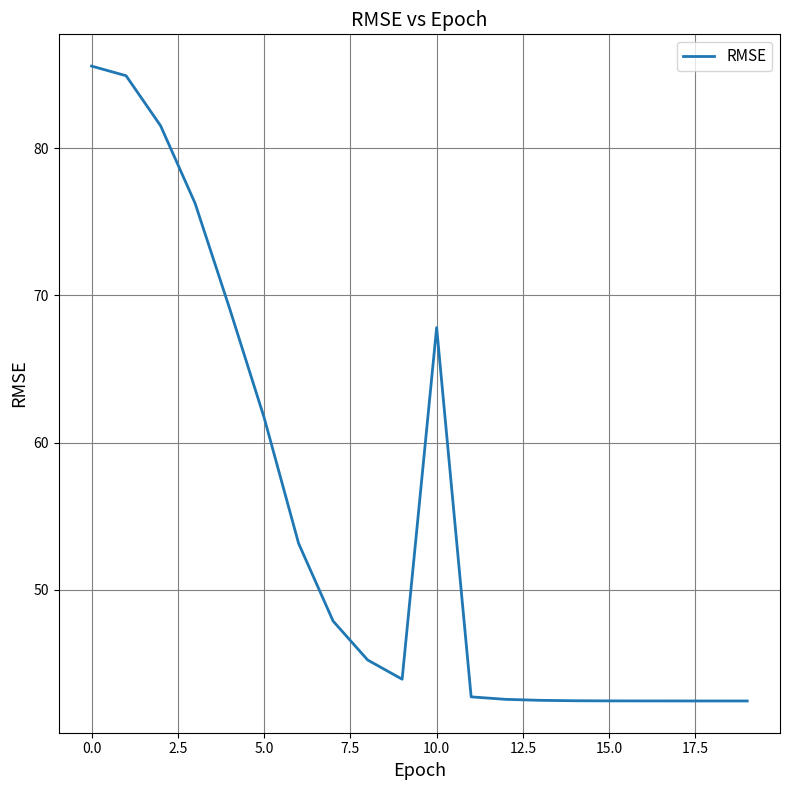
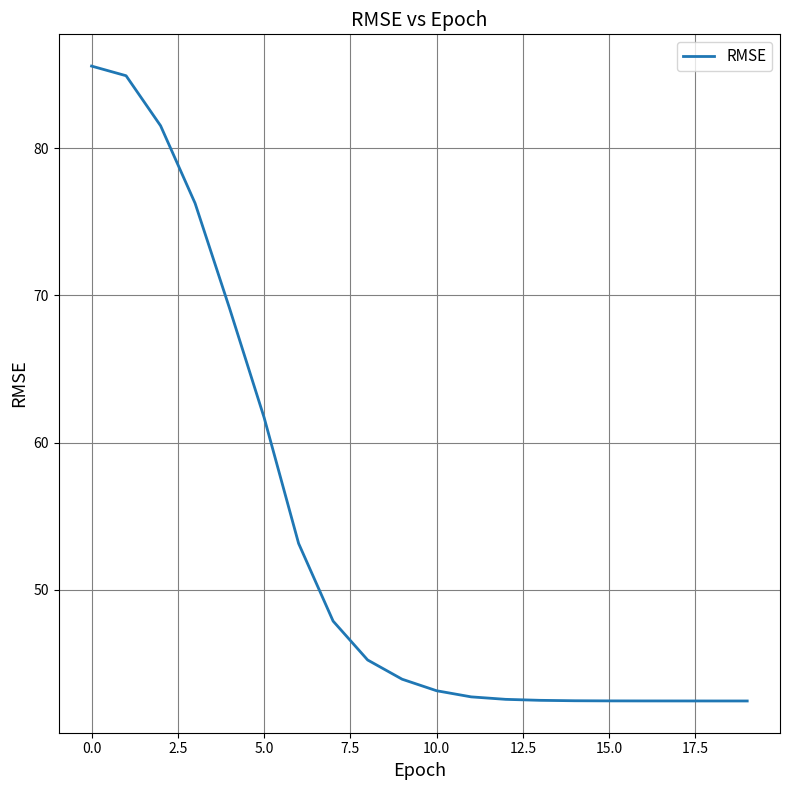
10.0: 67.8 -> 43.1
